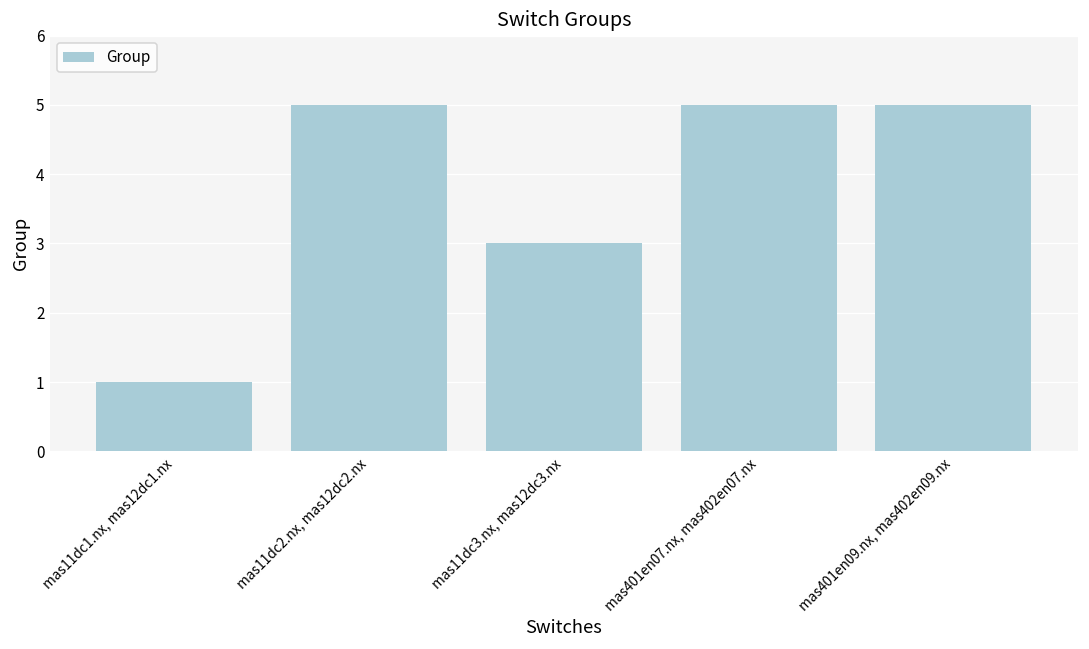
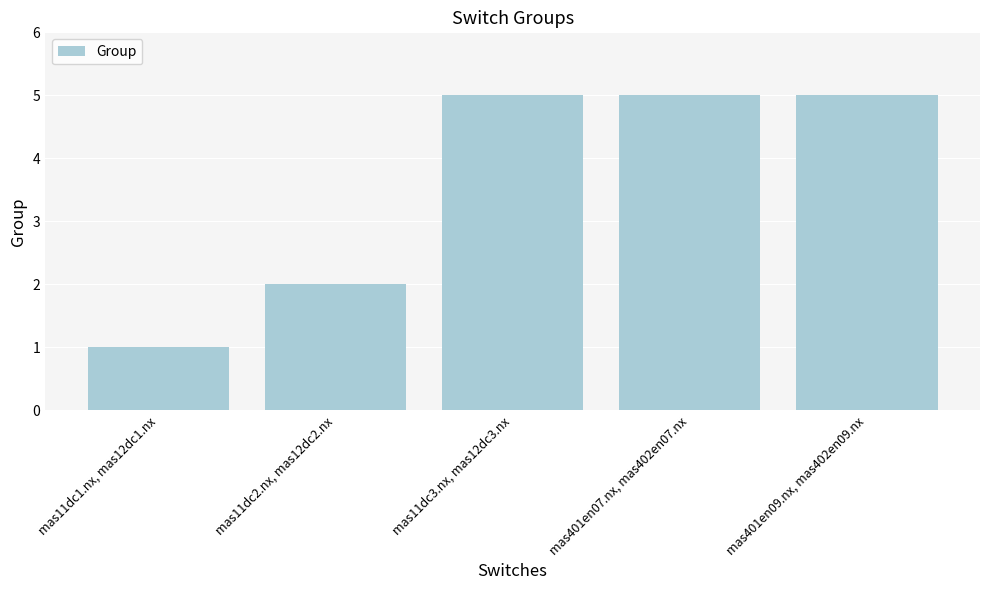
mas11dc2.nx, mas12dc2.nx: 5 -> 2
mas11dc3.nx, mas12dc3.nx: 3 -> 5
